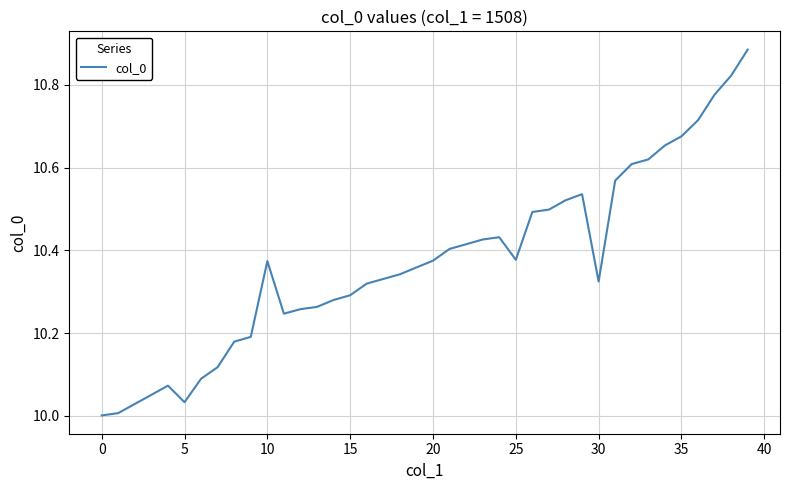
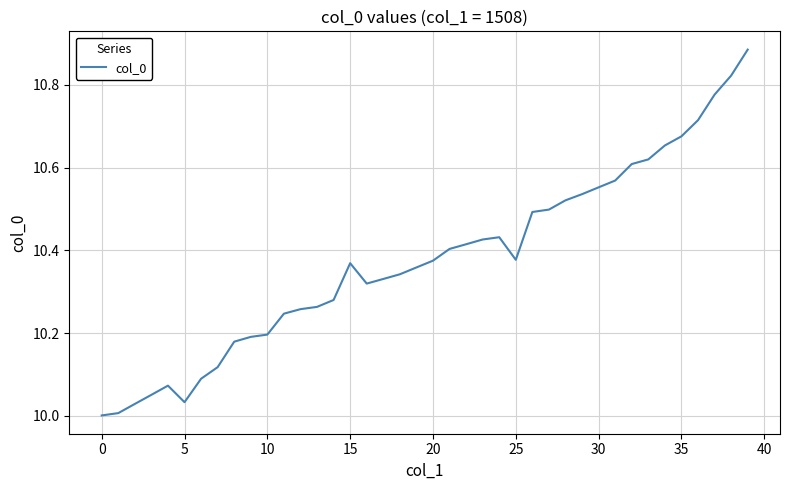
10: 10.37 -> 10.20
15: 10.29 -> 10.37
30: 10.32 -> 10.55
